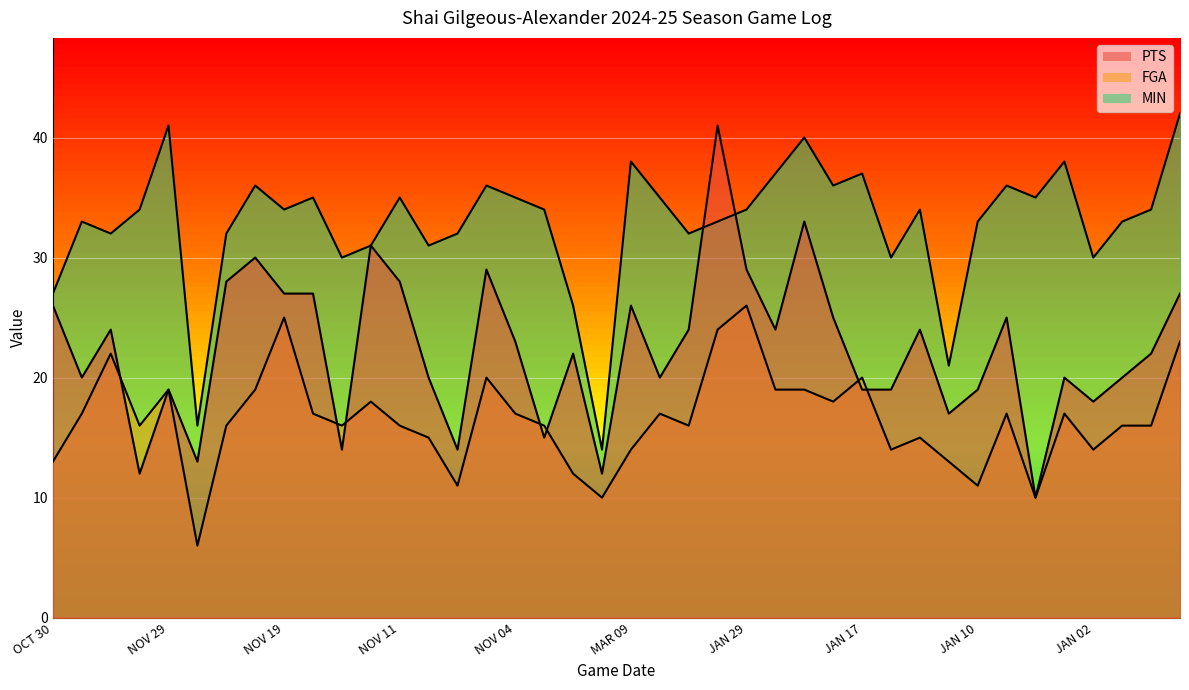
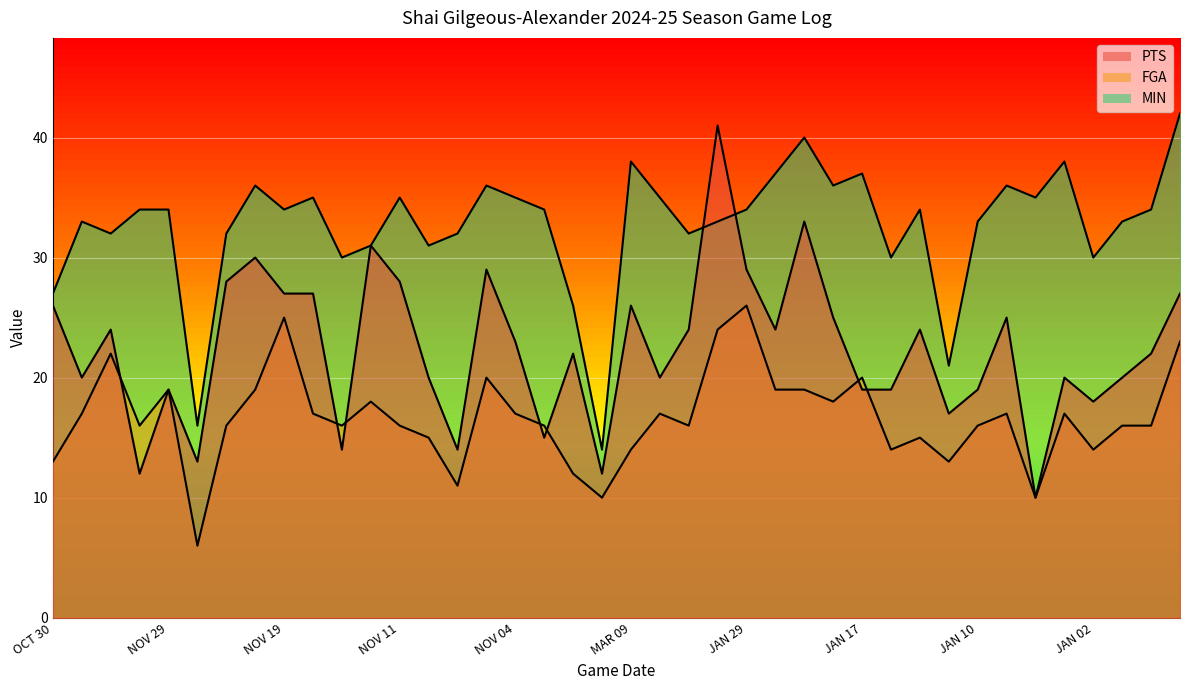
MIN, NOV 29: 41 -> 34
FGA, JAN 10: 11 -> 16
